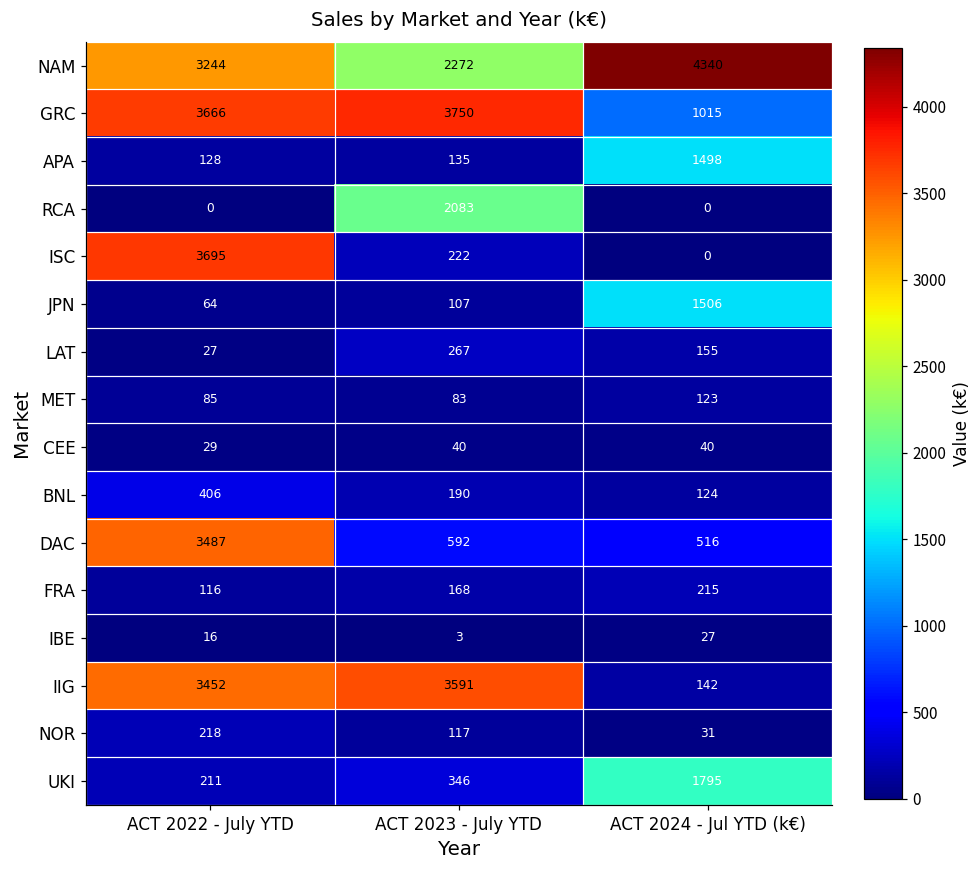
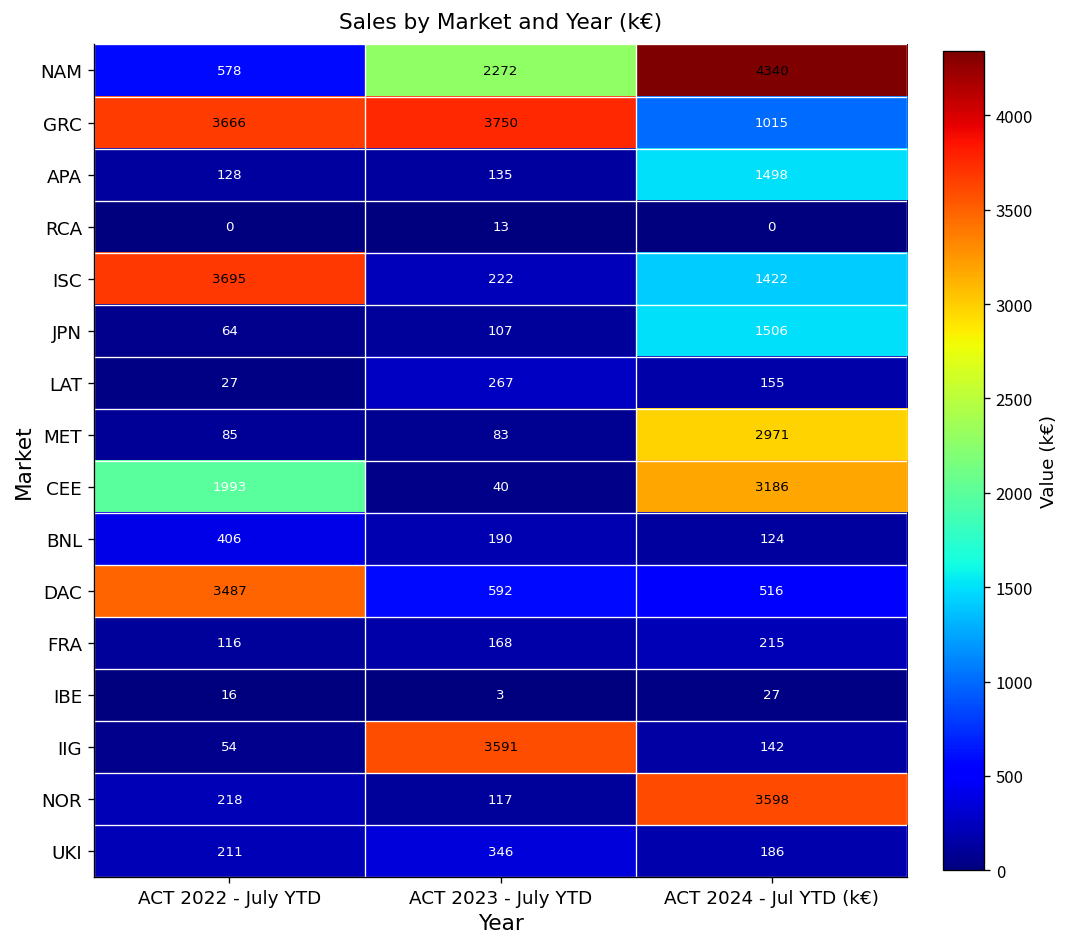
NAM, ACT 2022 - July YTD: 3244 -> 578
RCA, ACT 2023 - July YTD: 2083 -> 13
ISC, ACT 2024 - Jul YTD (k€): 0 -> 1422
MET, ACT 2024 - Jul YTD (k€): 123 -> 2971
CEE, ACT 2022 - July YTD: 29 -> 1993
CEE, ACT 2024 - Jul YTD (k€): 40 -> 3186
IIG, ACT 2022 - July YTD: 3452 -> 54
NOR, ACT 2024 - Jul YTD (k€): 31 -> 3598
UKI, ACT 2024 - Jul YTD (k€): 1795 -> 186
